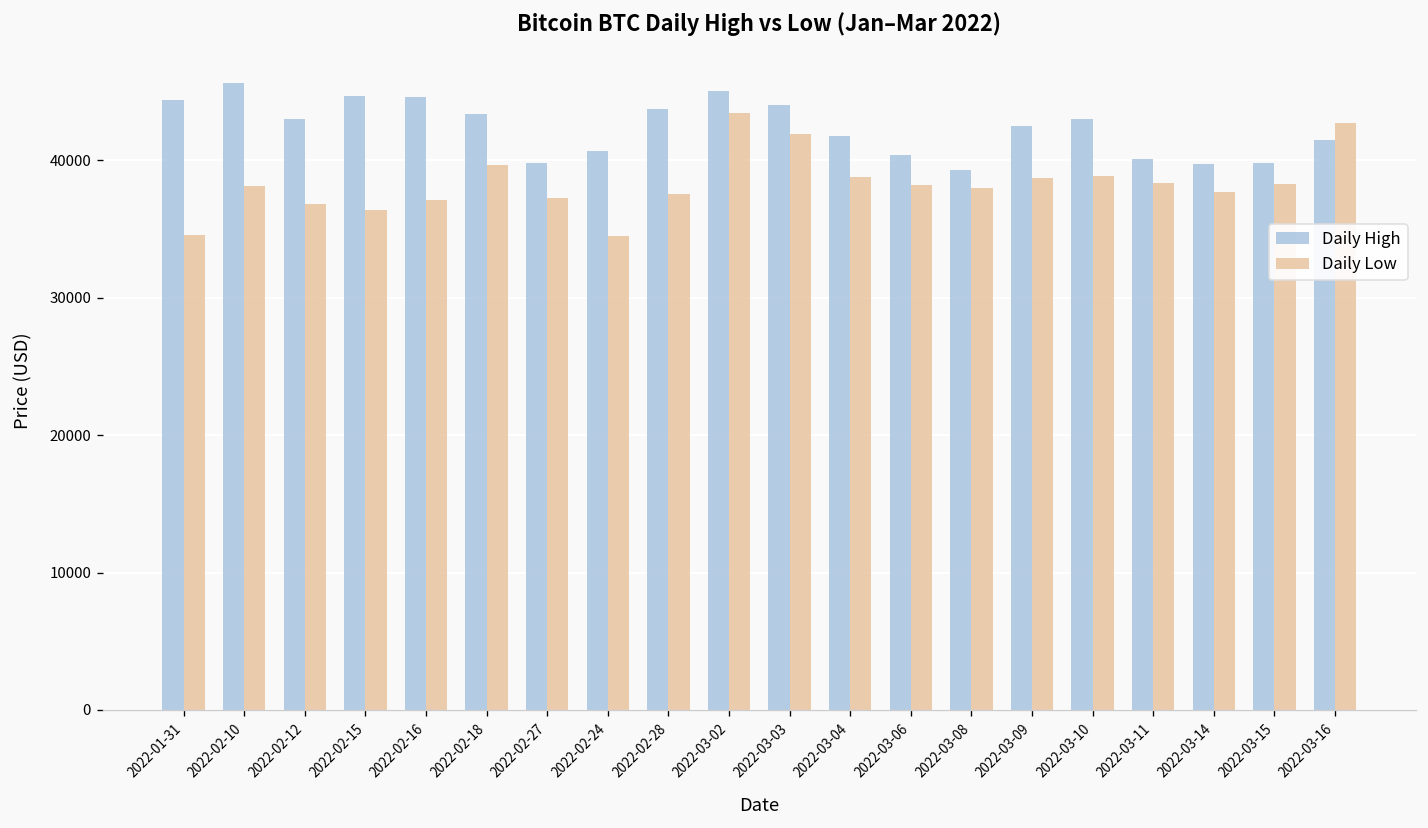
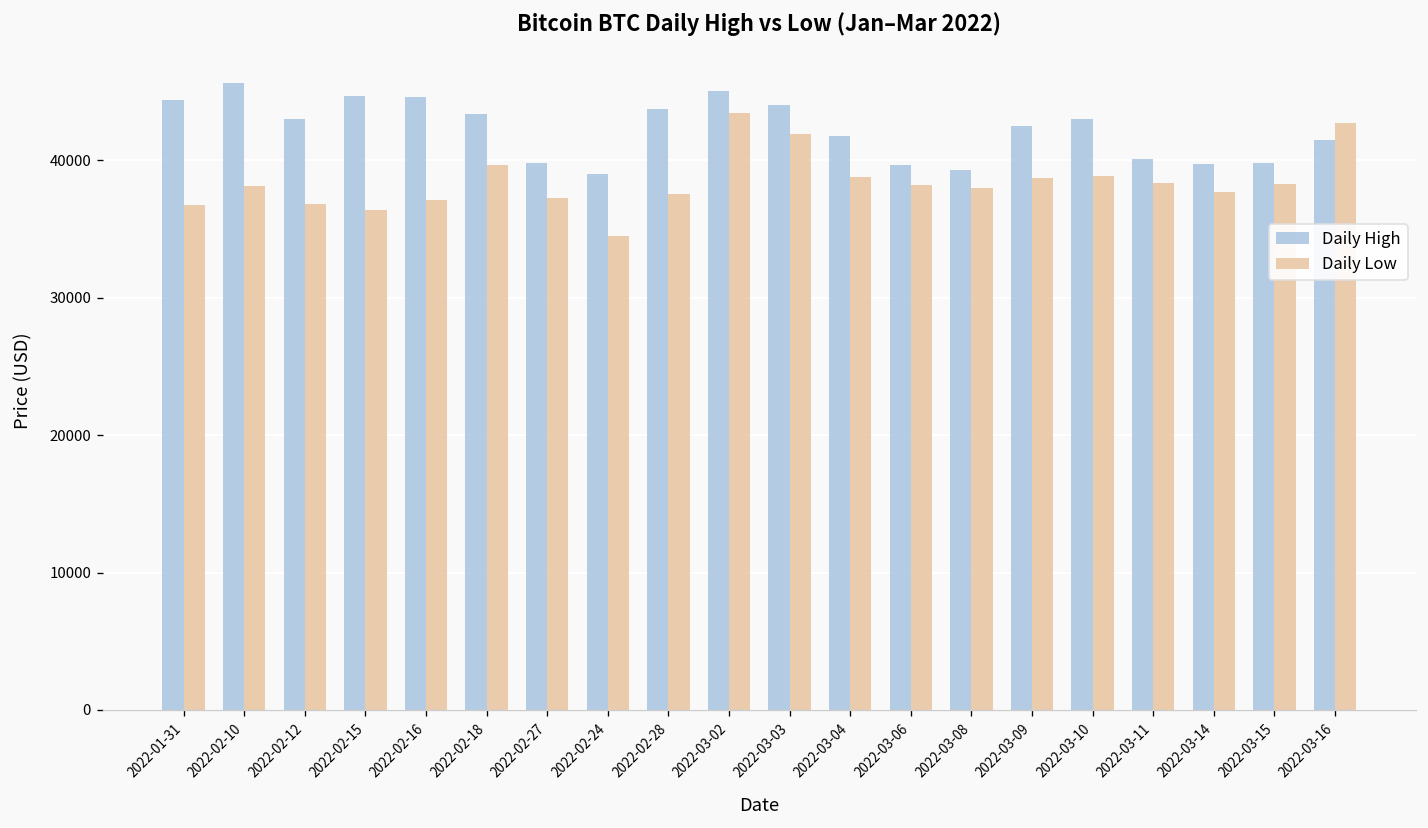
Daily Low, 2022-01-31: 34600 -> 36700
Daily High, 2022-02-24: 40700 -> 39000
Daily High, 2022-03-06: 40400 -> 39600
